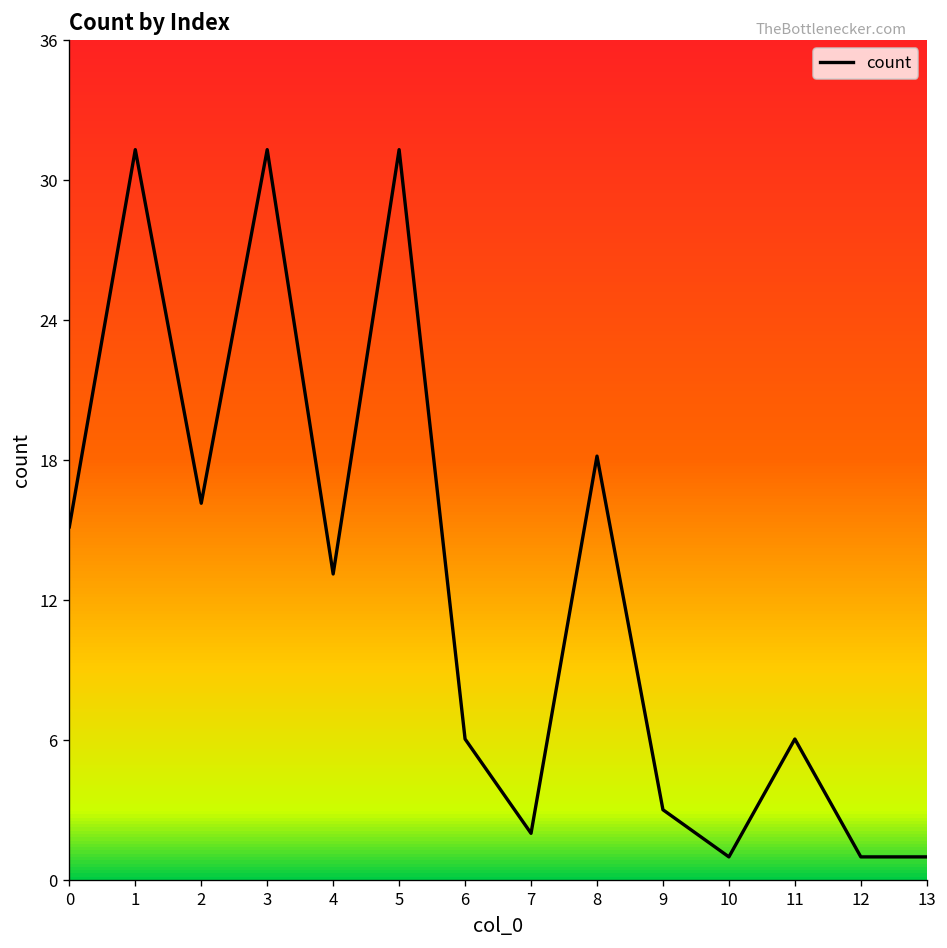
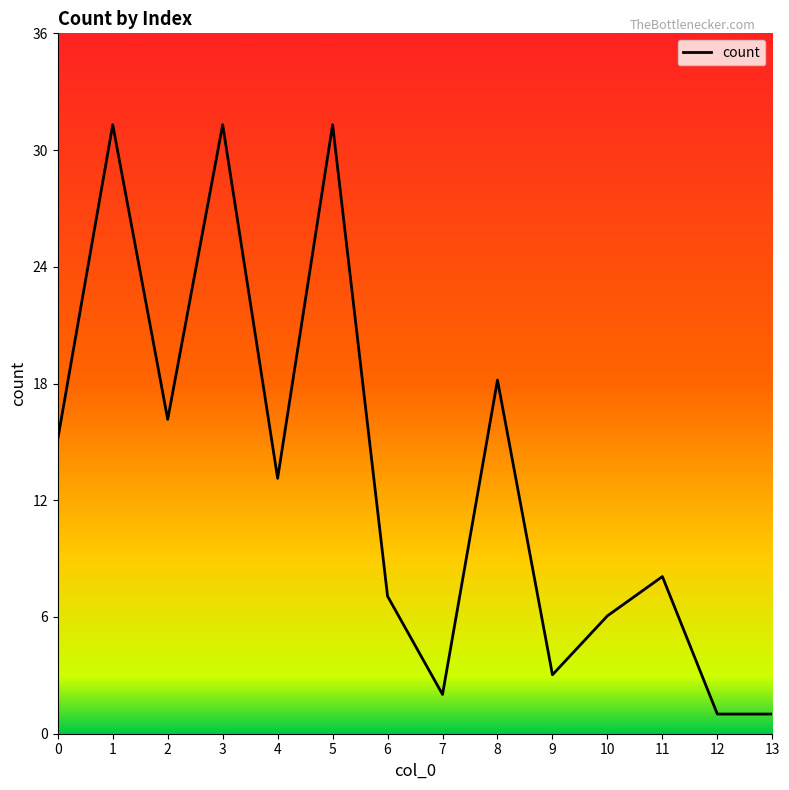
6: 6 -> 7
10: 1 -> 6
11: 6 -> 8
